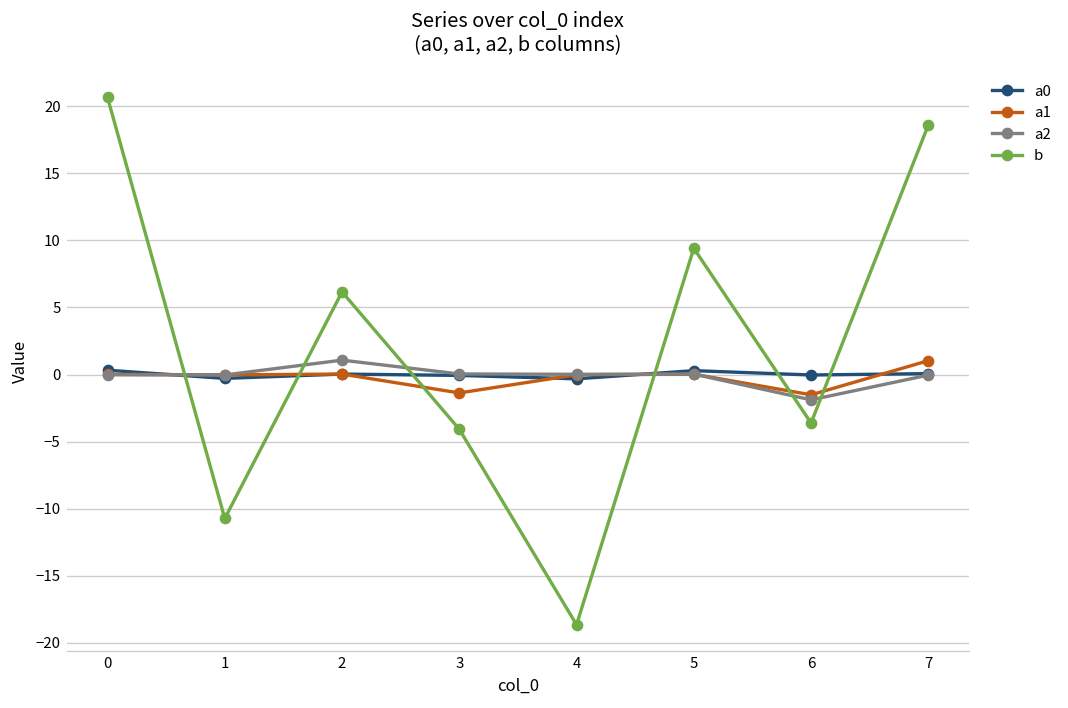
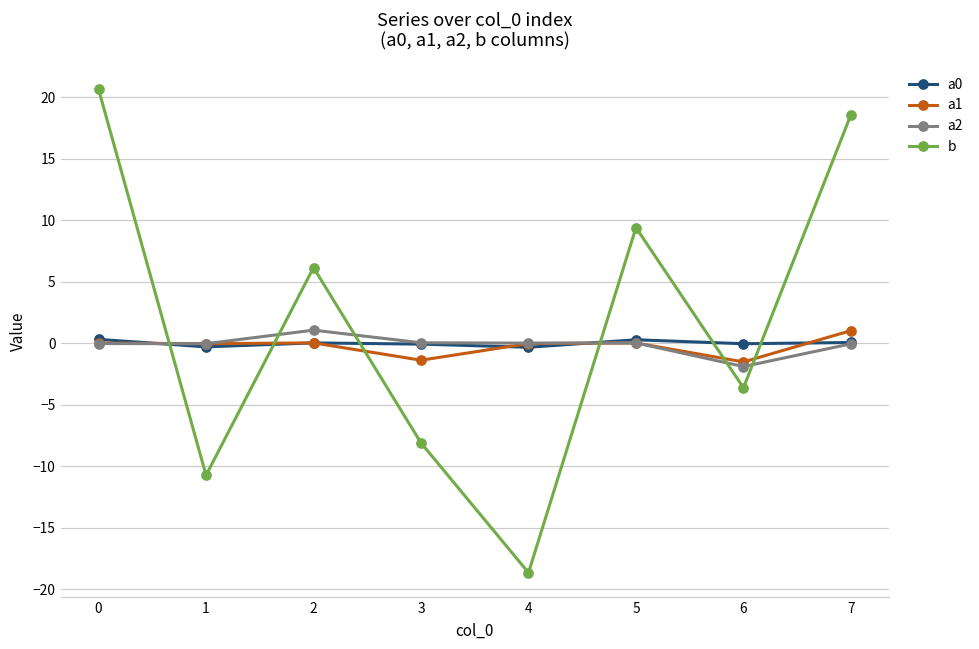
b, 3: -4.1 -> -8.1
